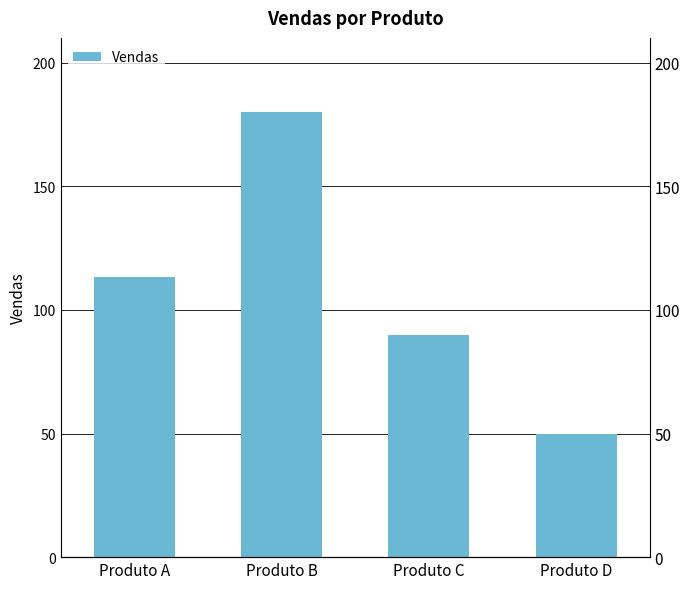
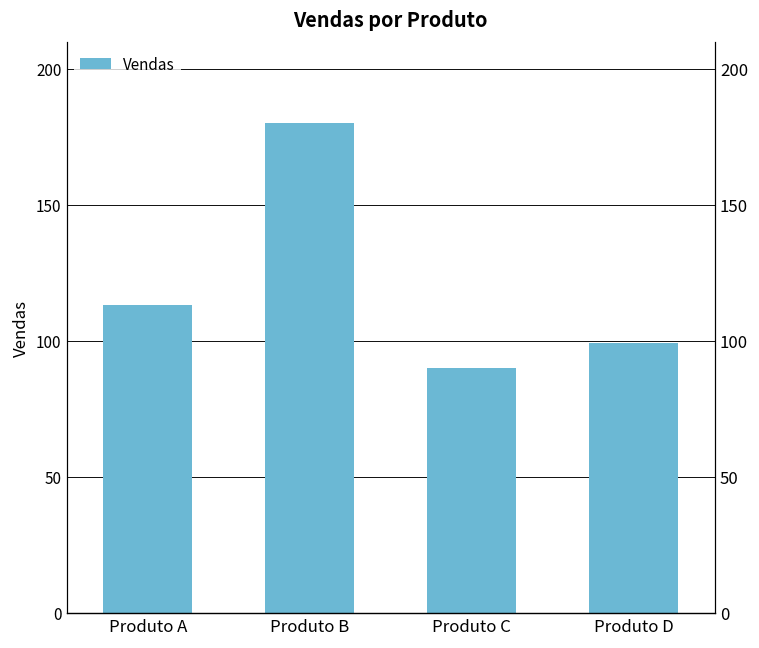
Produto D: 50 -> 99
